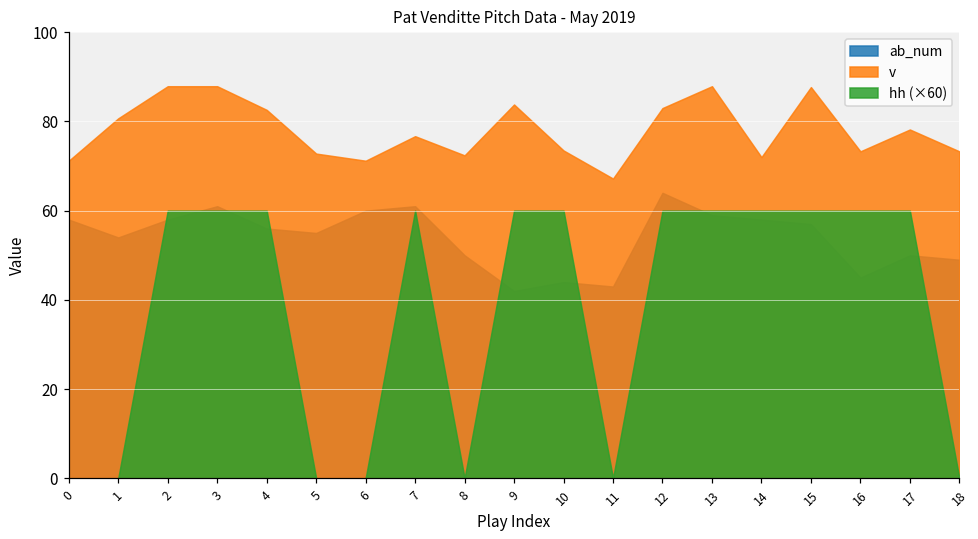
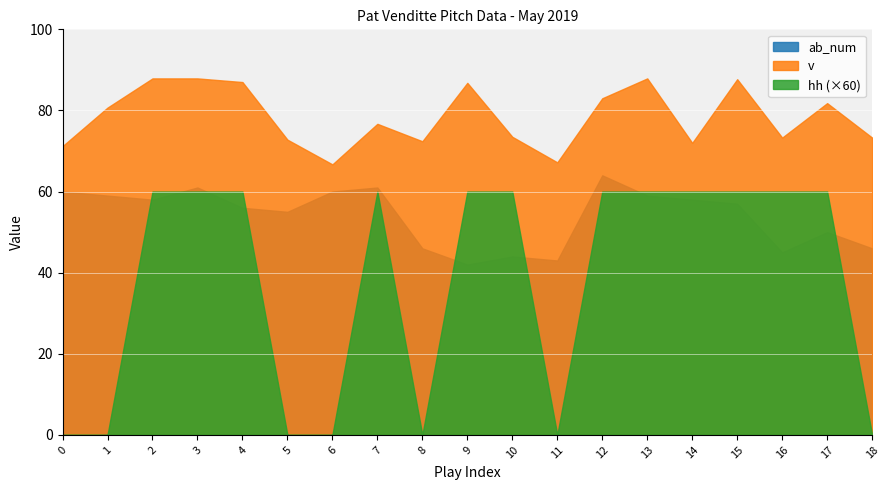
ab_num, 0: 58 -> 60
ab_num, 1: 54 -> 59
v, 4: 83 -> 87
v, 6: 71 -> 67
ab_num, 8: 50 -> 46
v, 9: 84 -> 87
v, 17: 78 -> 82
ab_num, 18: 49 -> 46
